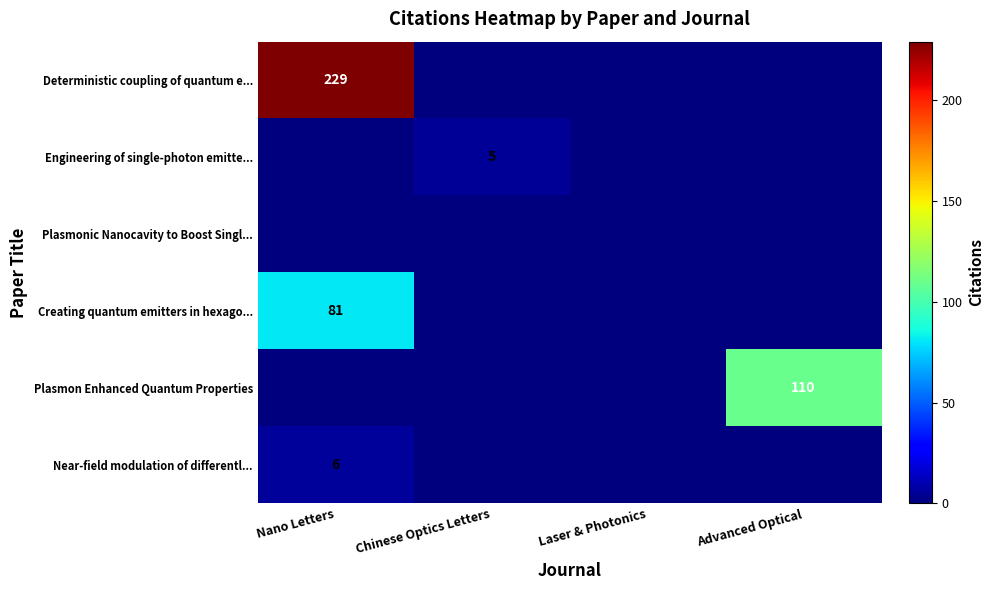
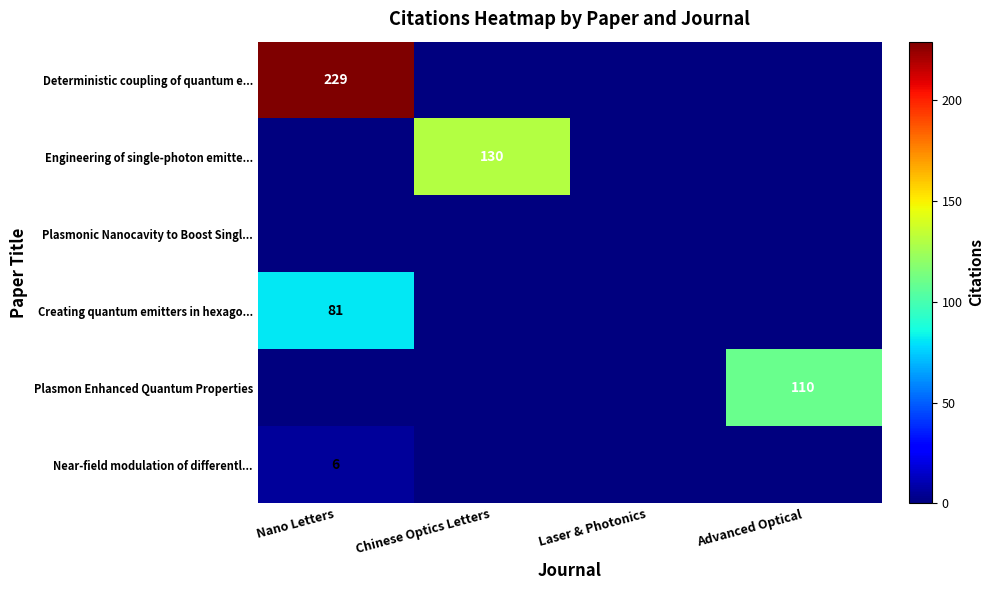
Engineering of single-photon emitte..., Chinese Optics Letters: 5 -> 130
